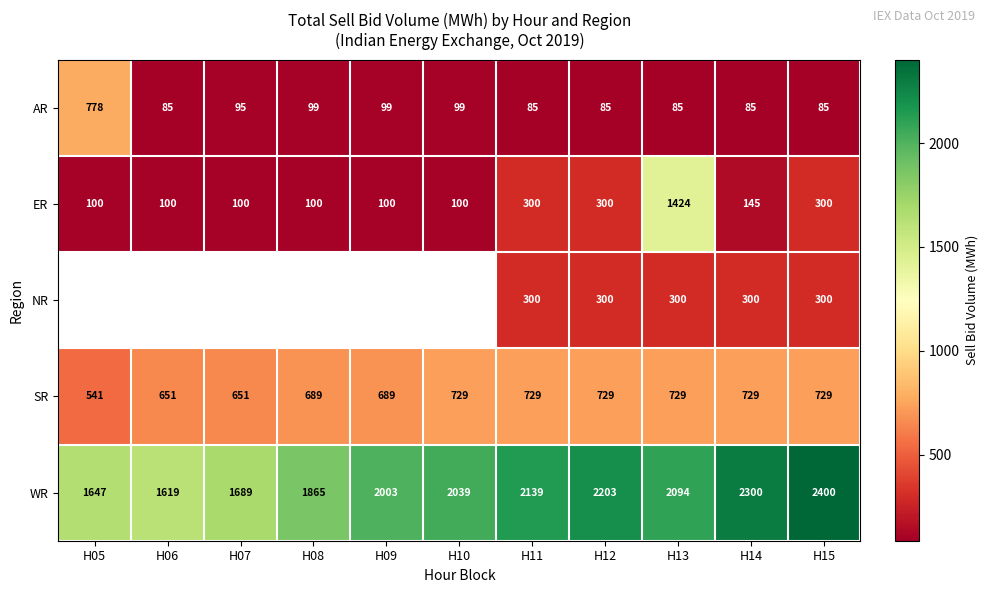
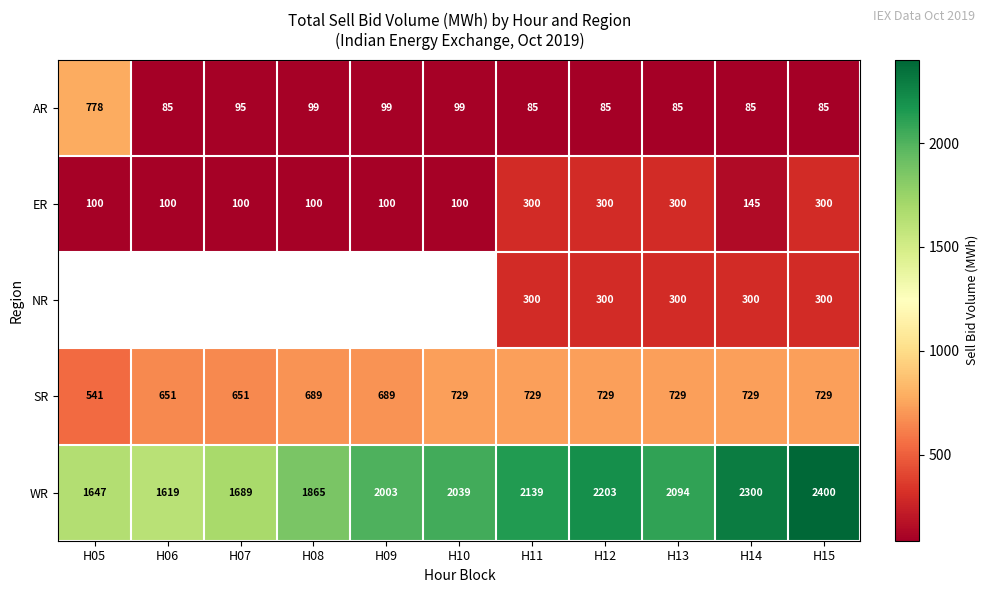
ER, H13: 1424 -> 300
